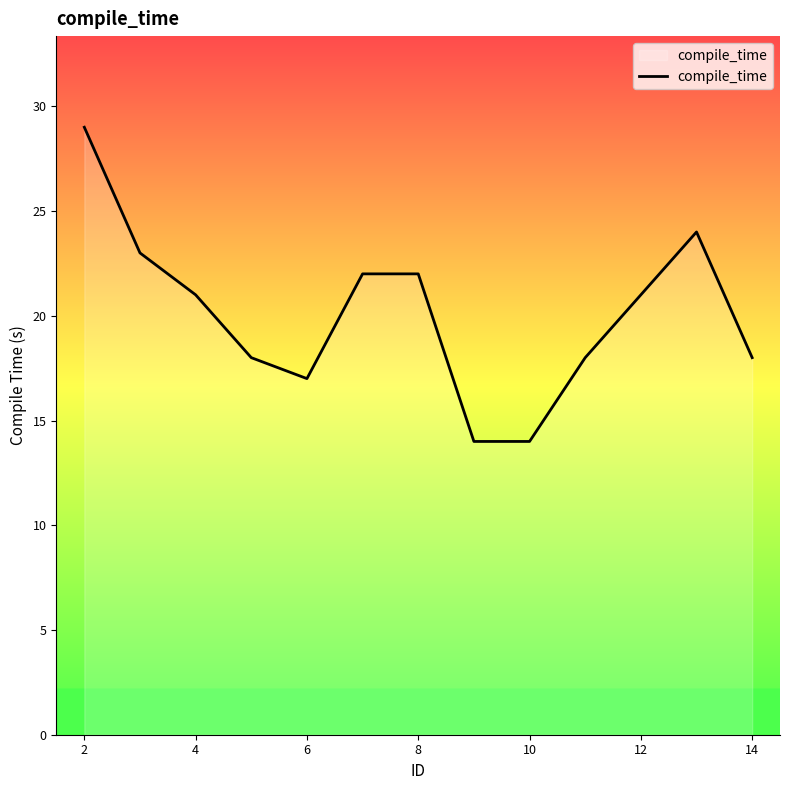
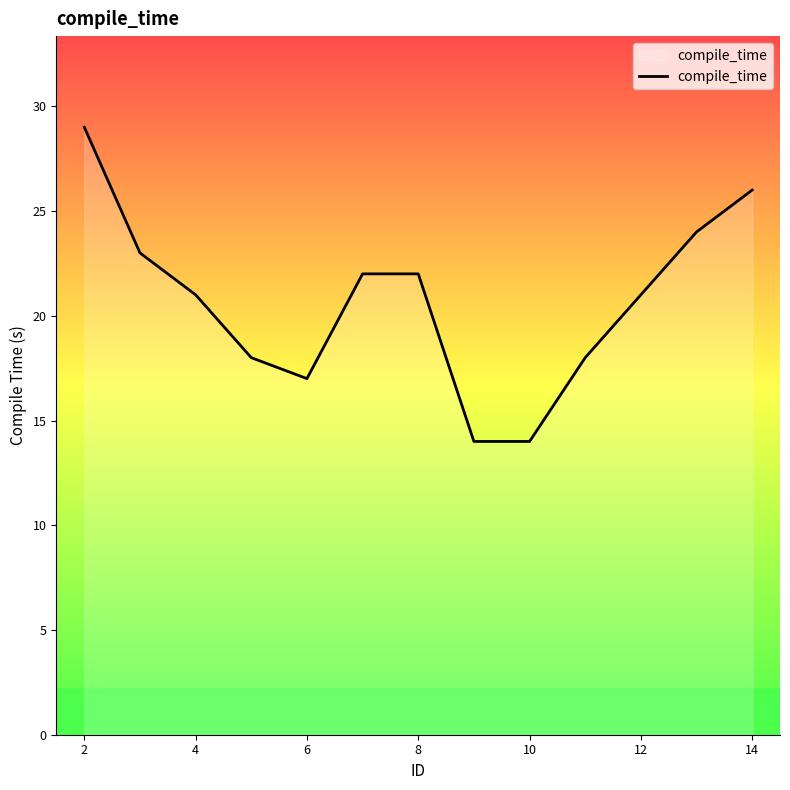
14: 18 -> 26
